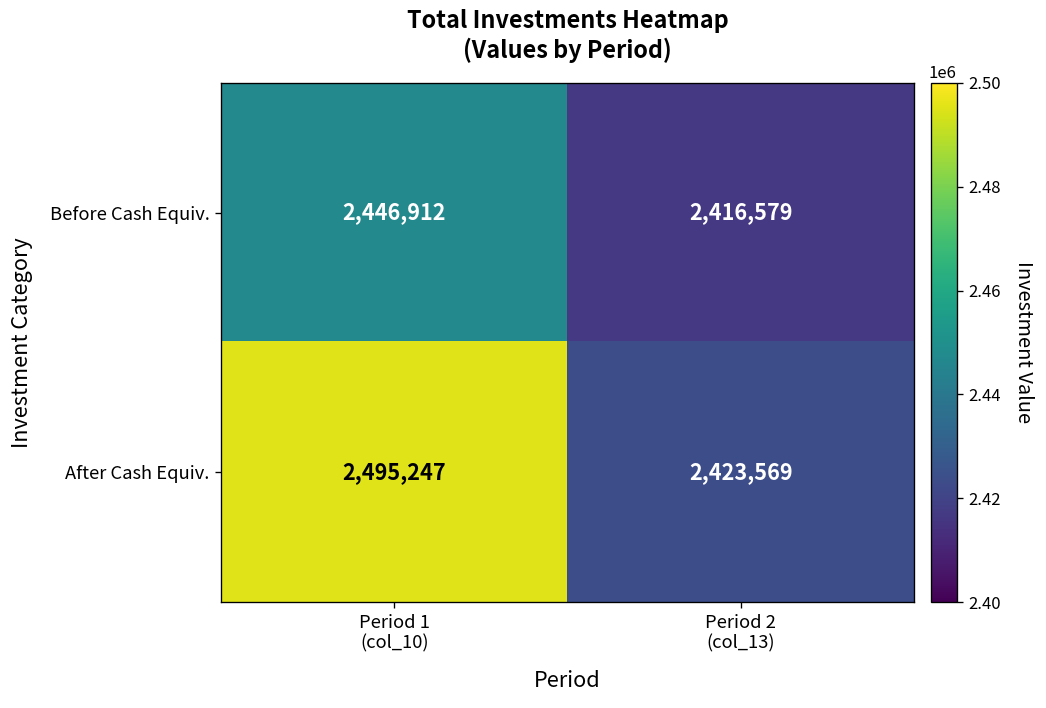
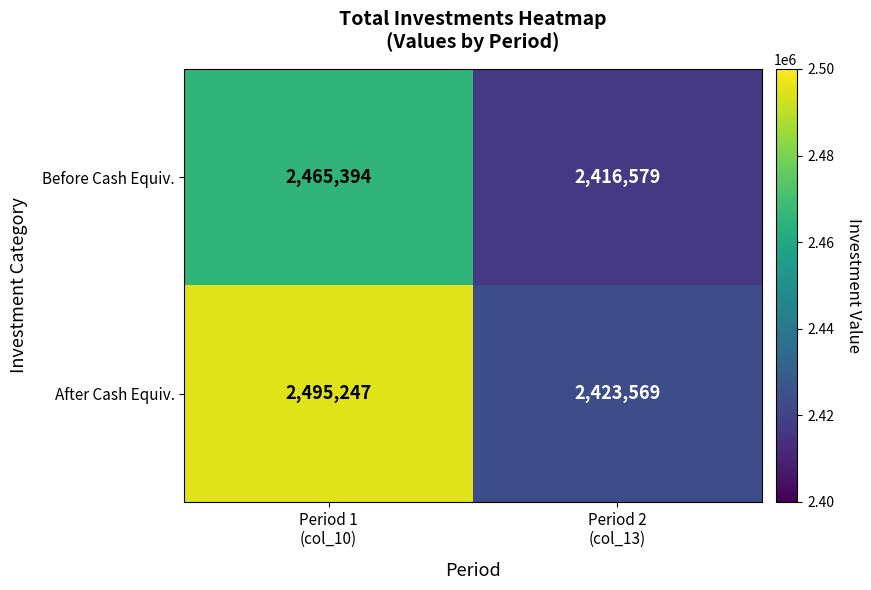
Before Cash Equiv., Period 1 (col_10): 2,446,912 -> 2,465,394
